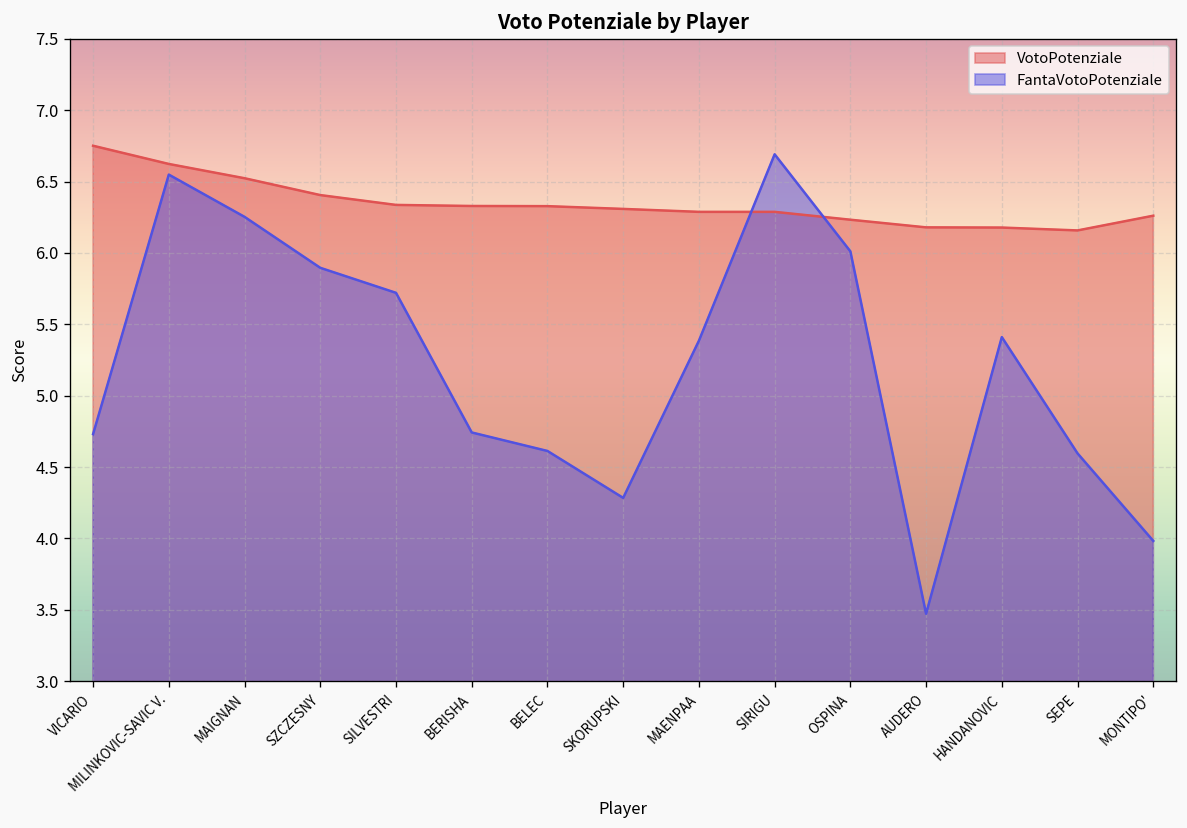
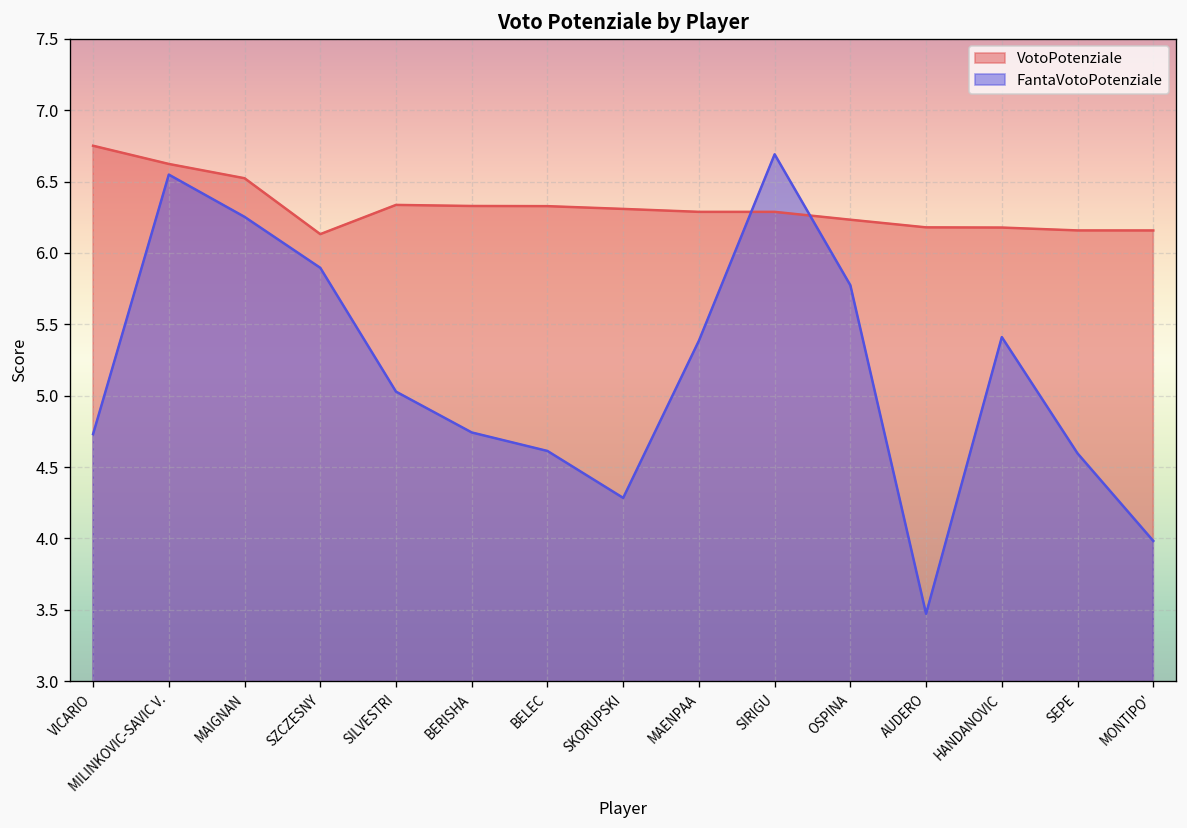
VotoPotenziale, SZCZESNY: 6.41 -> 6.13
FantaVotoPotenziale, SILVESTRI: 5.72 -> 5.03
FantaVotoPotenziale, OSPINA: 6.01 -> 5.77
VotoPotenziale, MONTIPO': 6.26 -> 6.16
